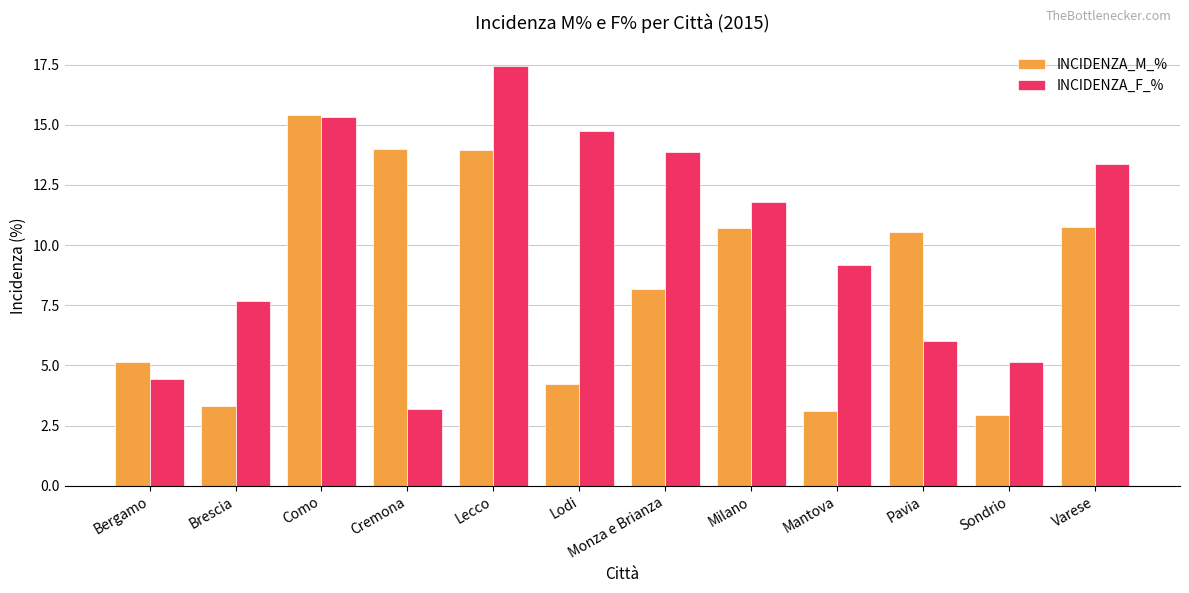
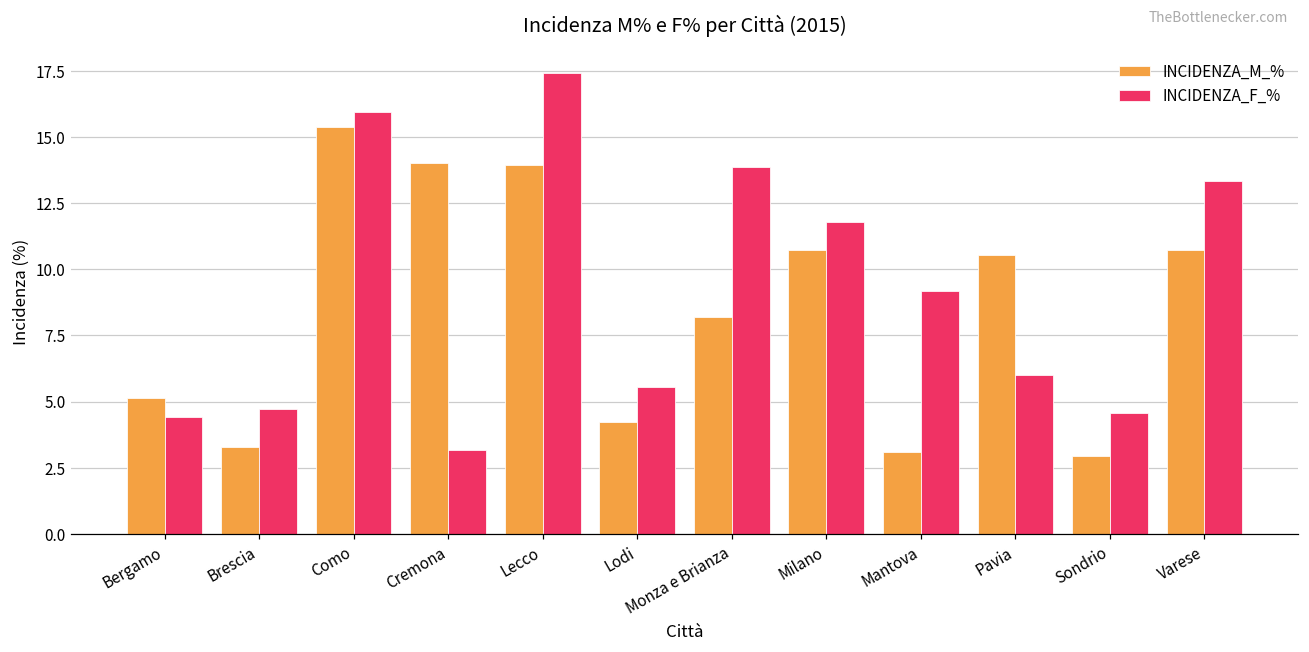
INCIDENZA_F_%, Brescia: 7.7 -> 4.7
INCIDENZA_F_%, Como: 15.3 -> 15.9
INCIDENZA_F_%, Lodi: 14.7 -> 5.5
INCIDENZA_F_%, Sondrio: 5.1 -> 4.6
